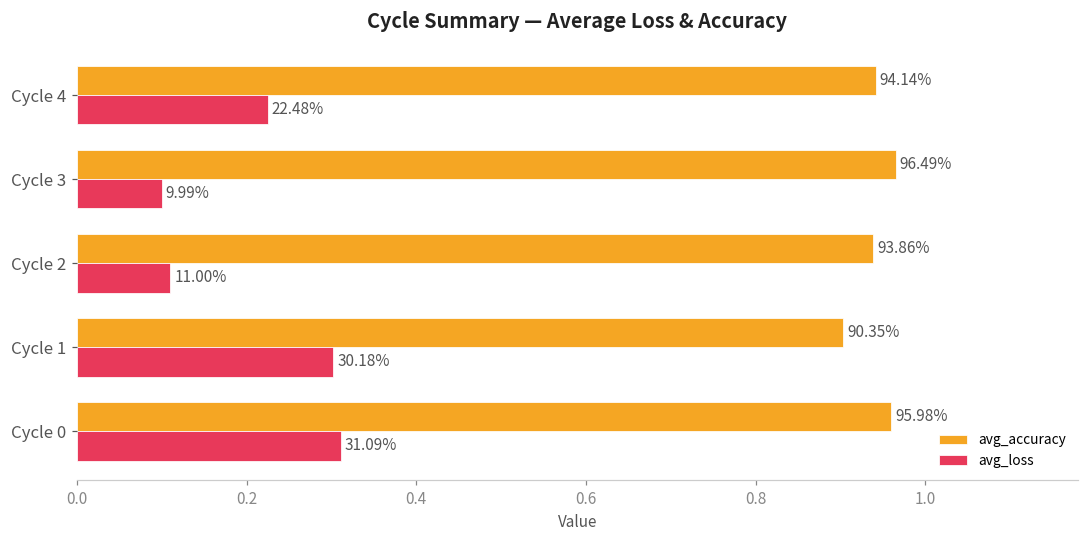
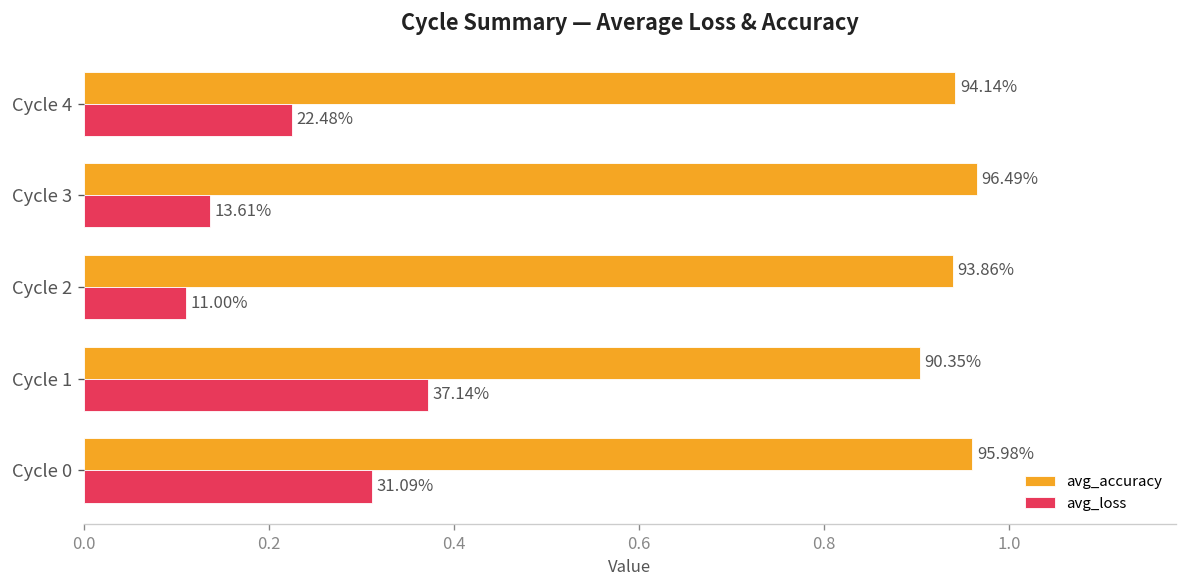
avg_loss, Cycle 3: 9.99% -> 13.61%
avg_loss, Cycle 1: 30.18% -> 37.14%
